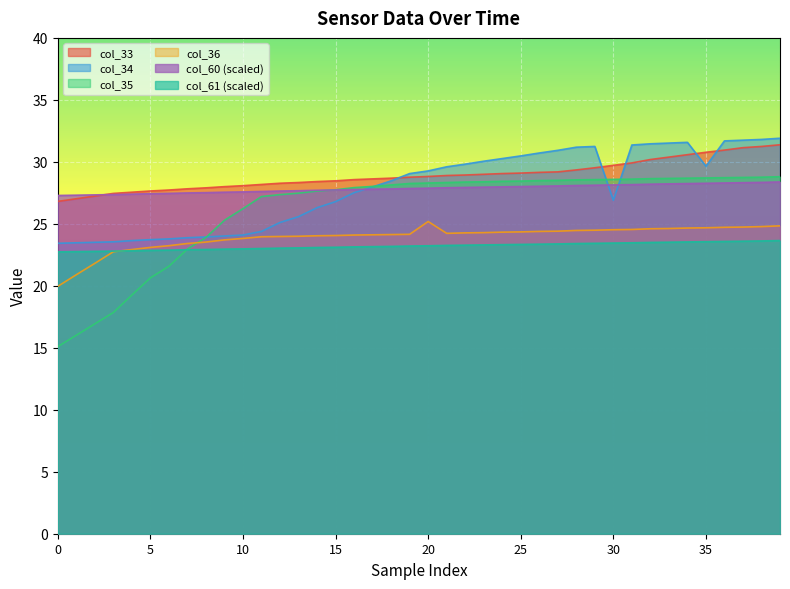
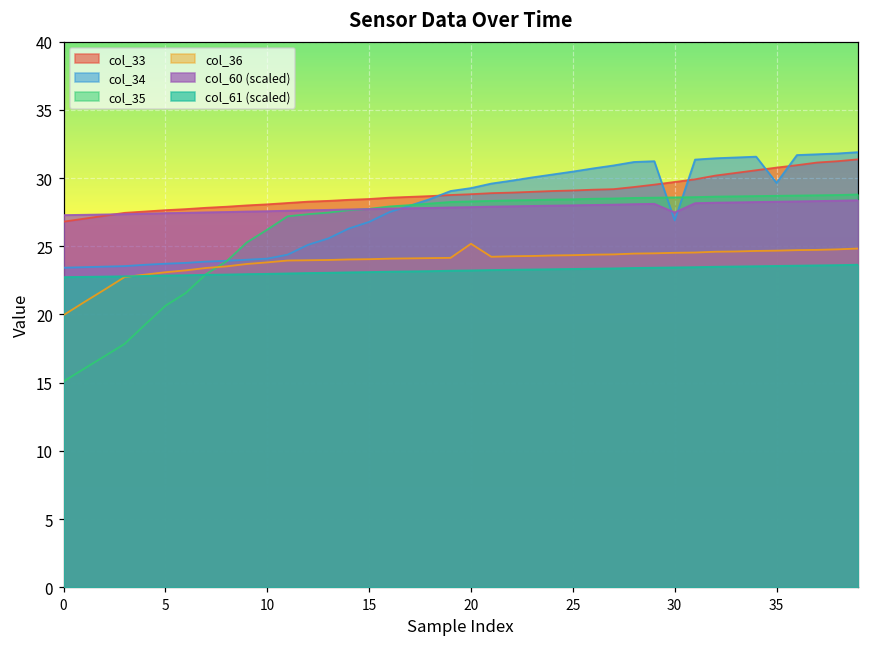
col_60 (scaled), 30: 28.1 -> 27.5
